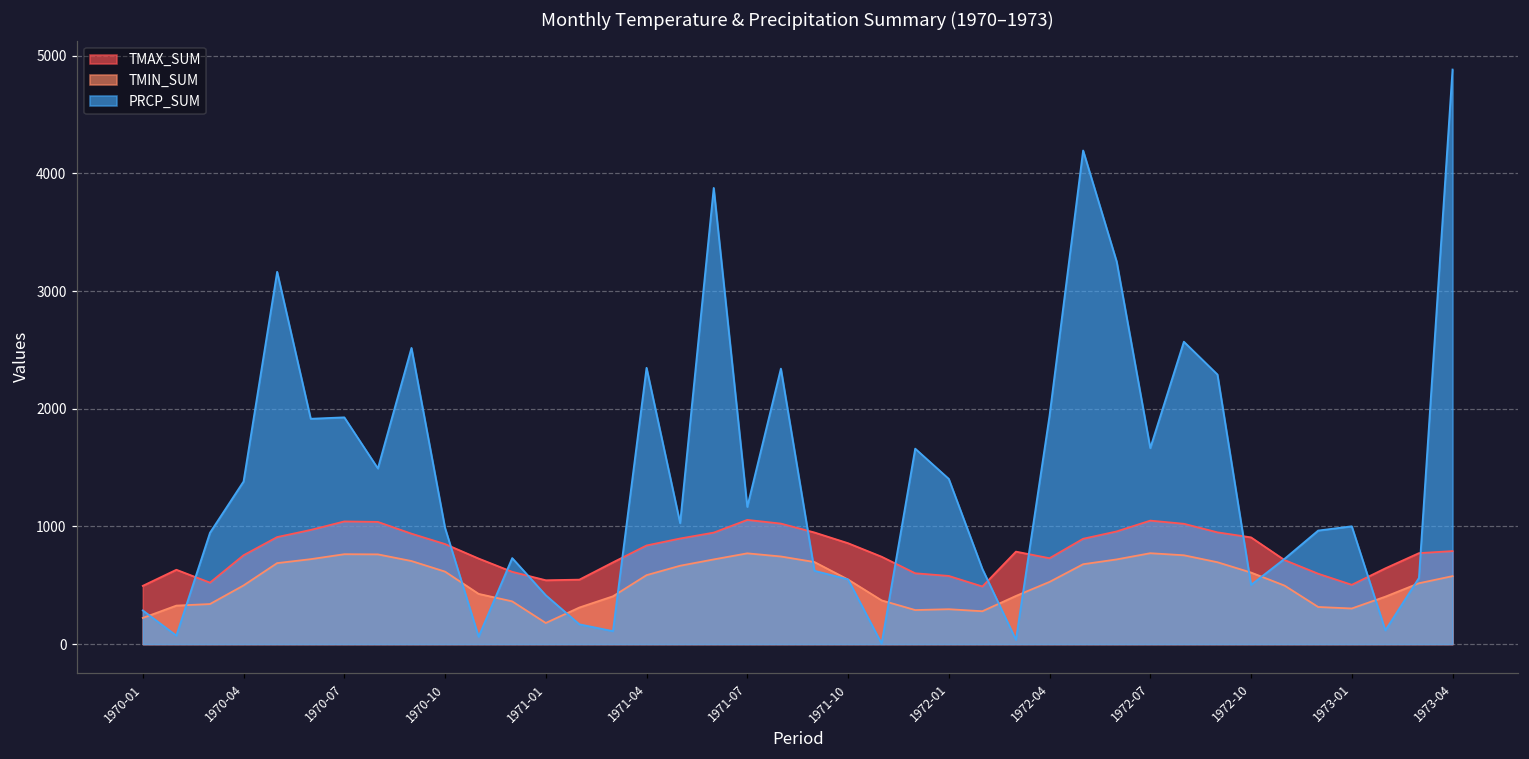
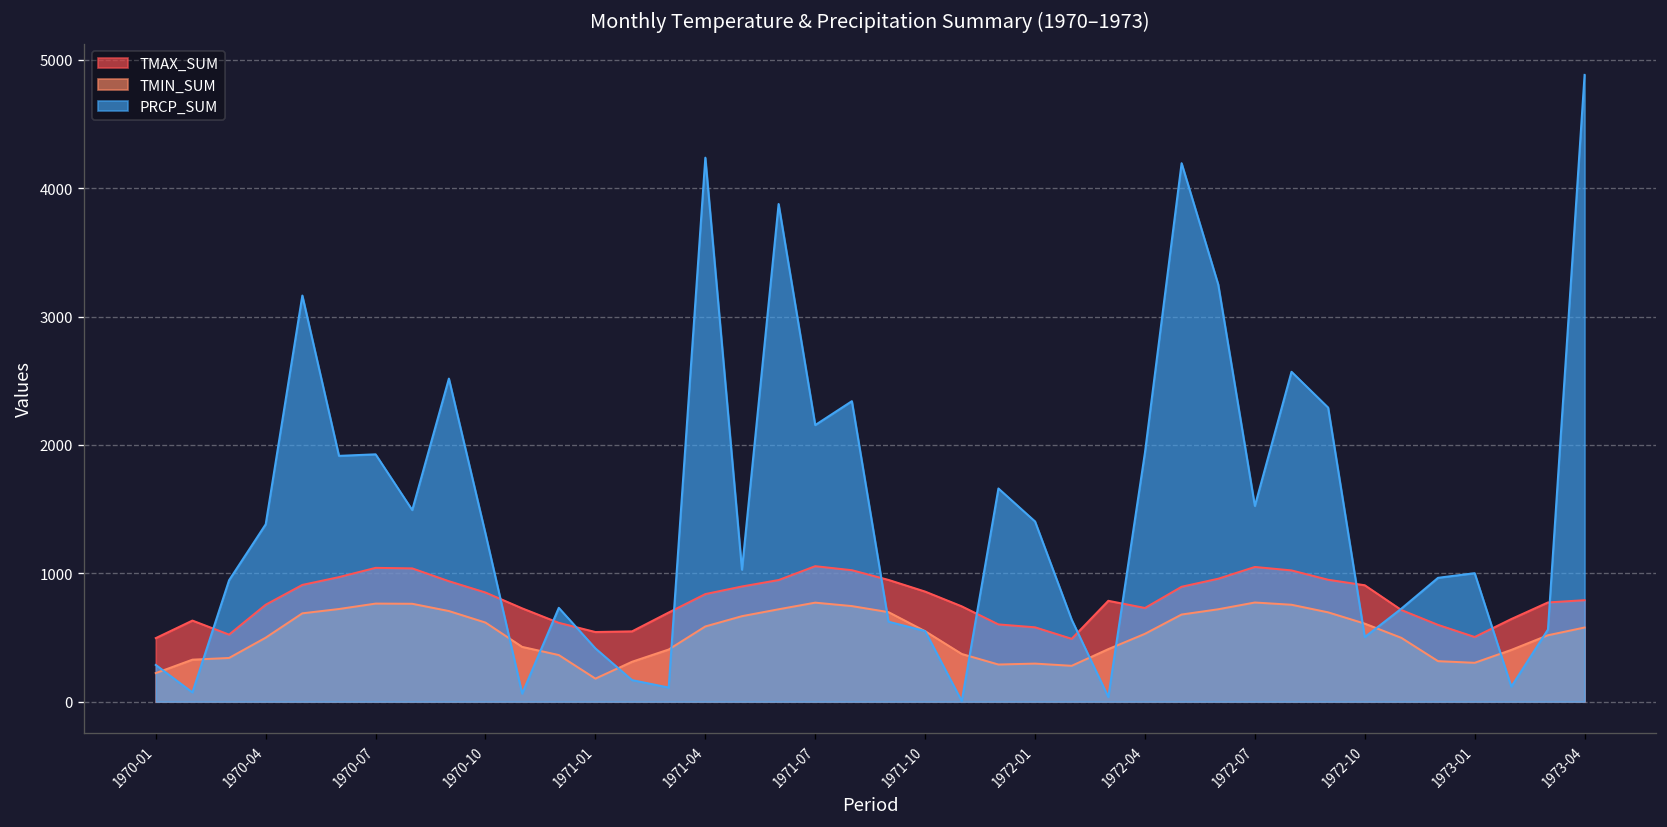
PRCP_SUM, 1970-10: 990 -> 1310
PRCP_SUM, 1971-04: 2350 -> 4240
PRCP_SUM, 1971-07: 1170 -> 2160
PRCP_SUM, 1972-07: 1670 -> 1530
